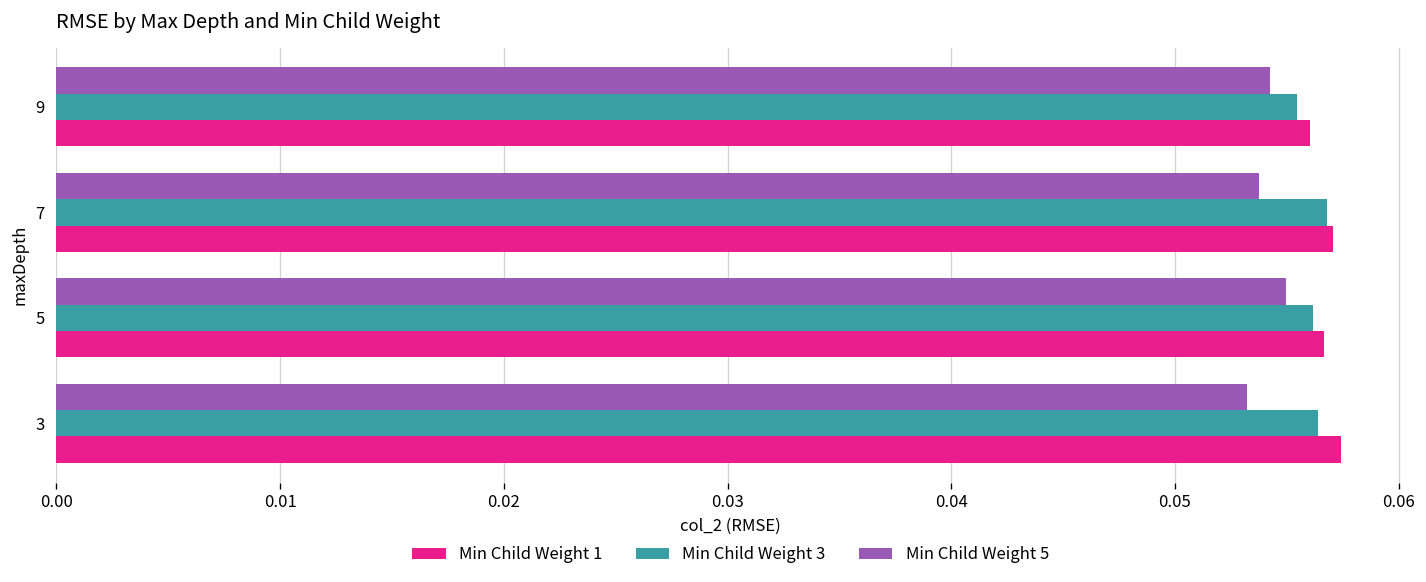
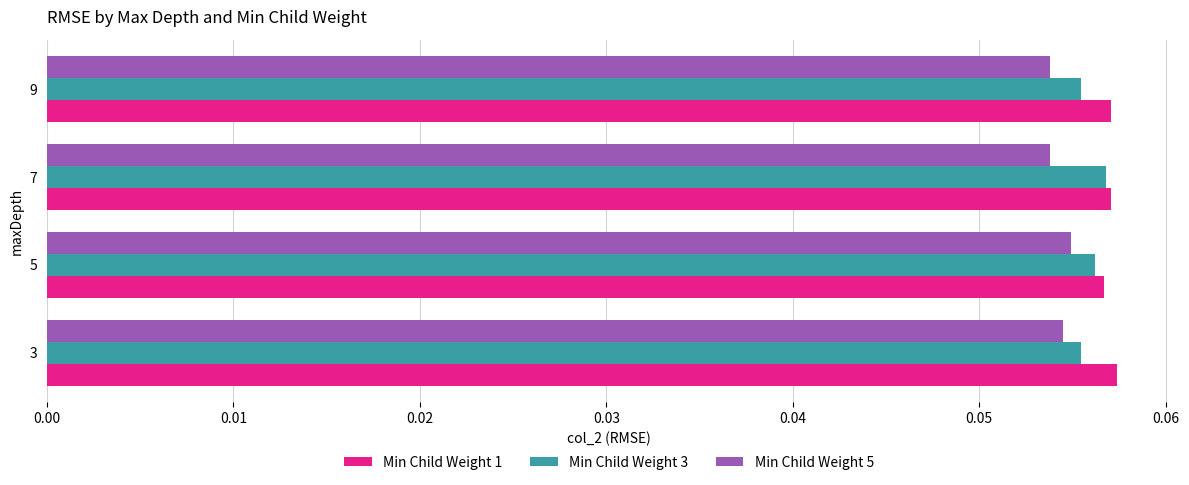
Min Child Weight 5, 9: 0.0542 -> 0.0538
Min Child Weight 1, 9: 0.0560 -> 0.0571
Min Child Weight 5, 3: 0.0532 -> 0.0545
Min Child Weight 3, 3: 0.0564 -> 0.0555
